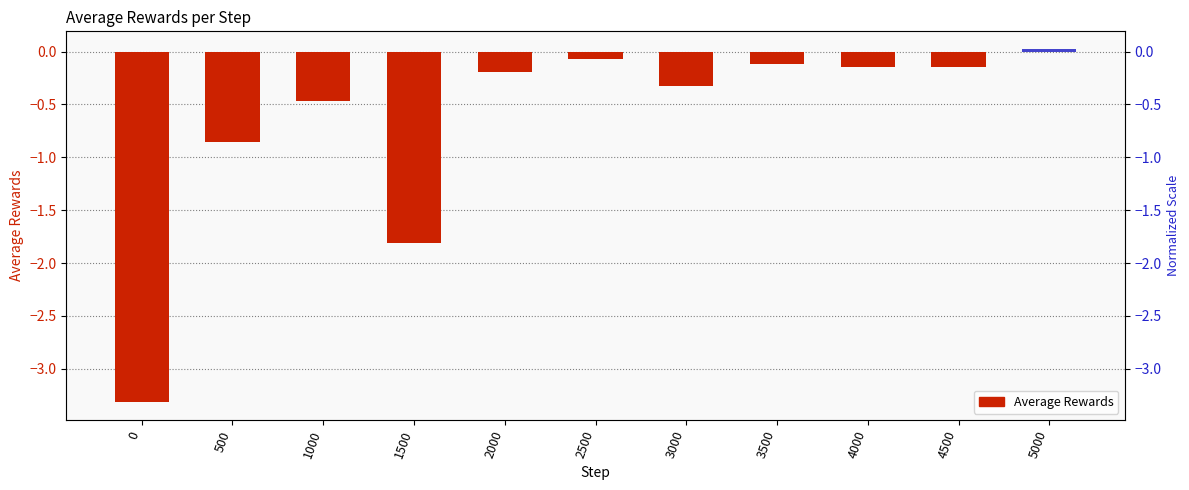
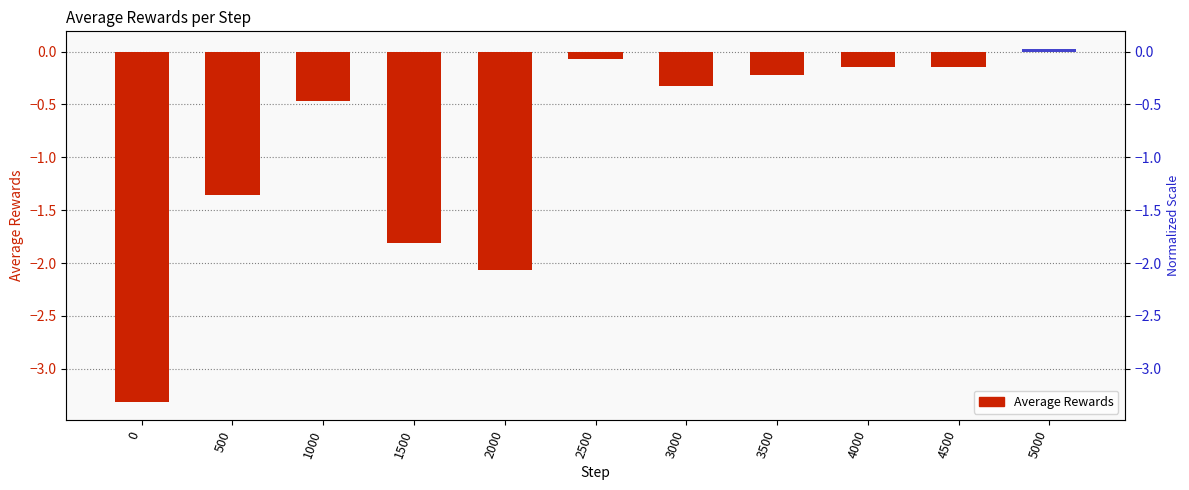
500: -0.86 -> -1.35
2000: -0.19 -> -2.06
3500: -0.11 -> -0.23
